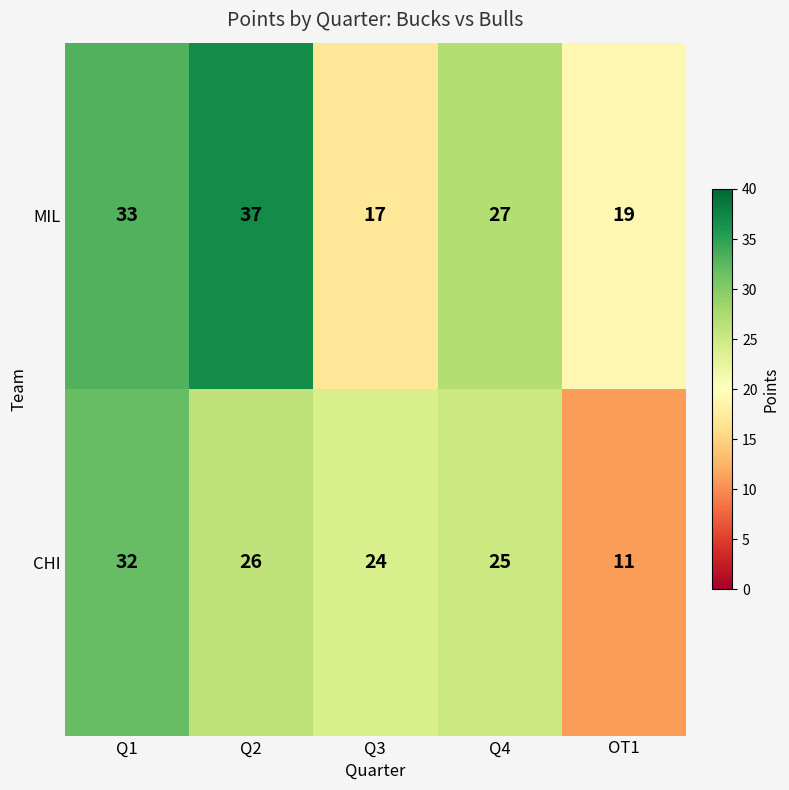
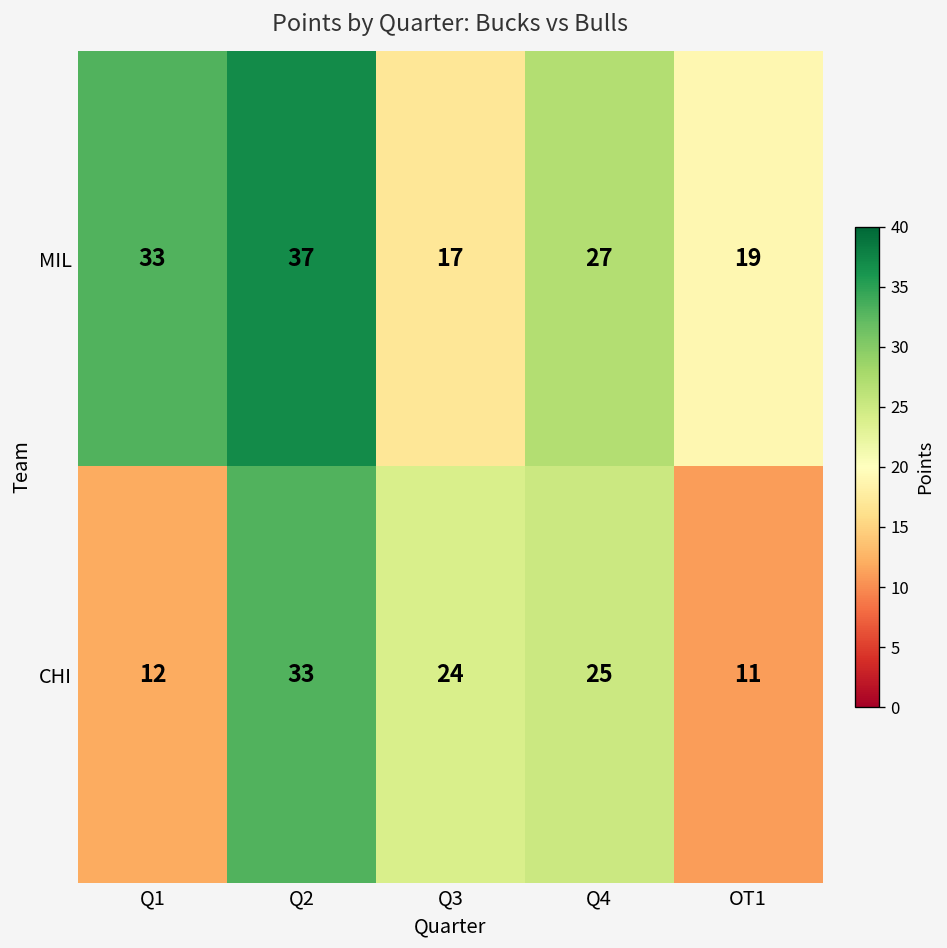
CHI, Q1: 32 -> 12
CHI, Q2: 26 -> 33
